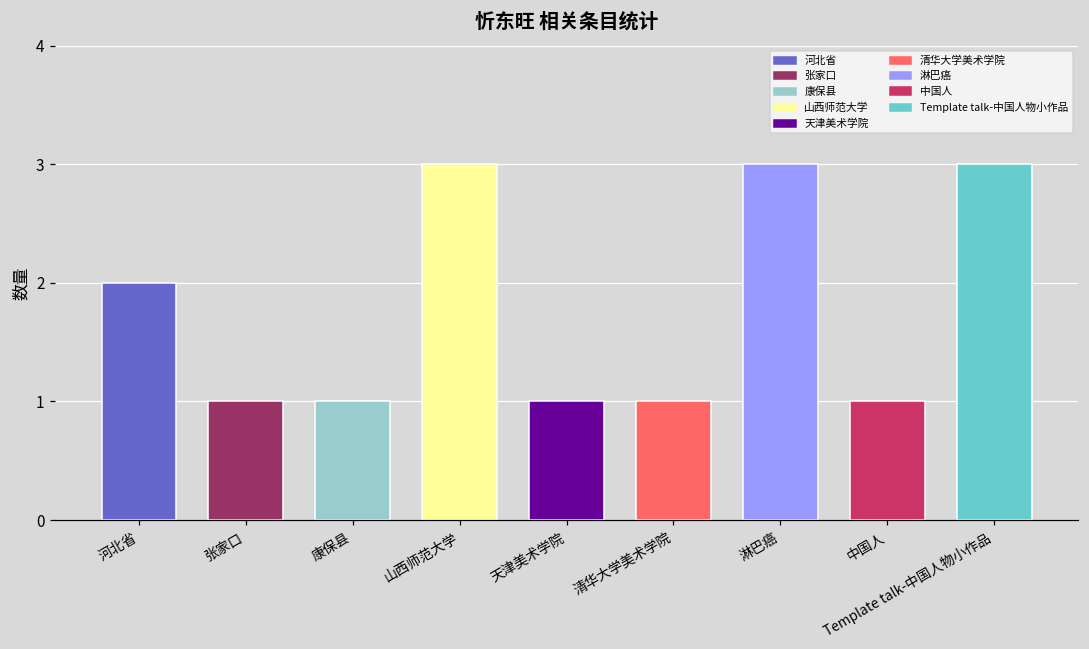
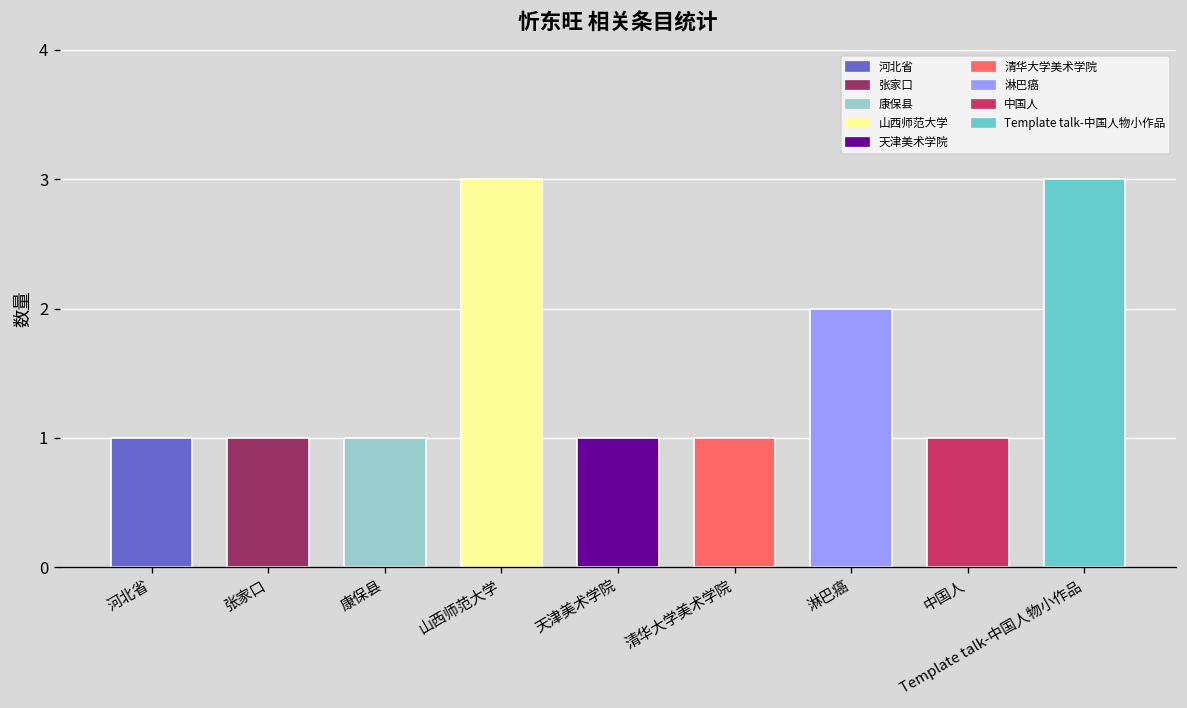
河北省: 2 -> 1
淋巴癌: 3 -> 2
